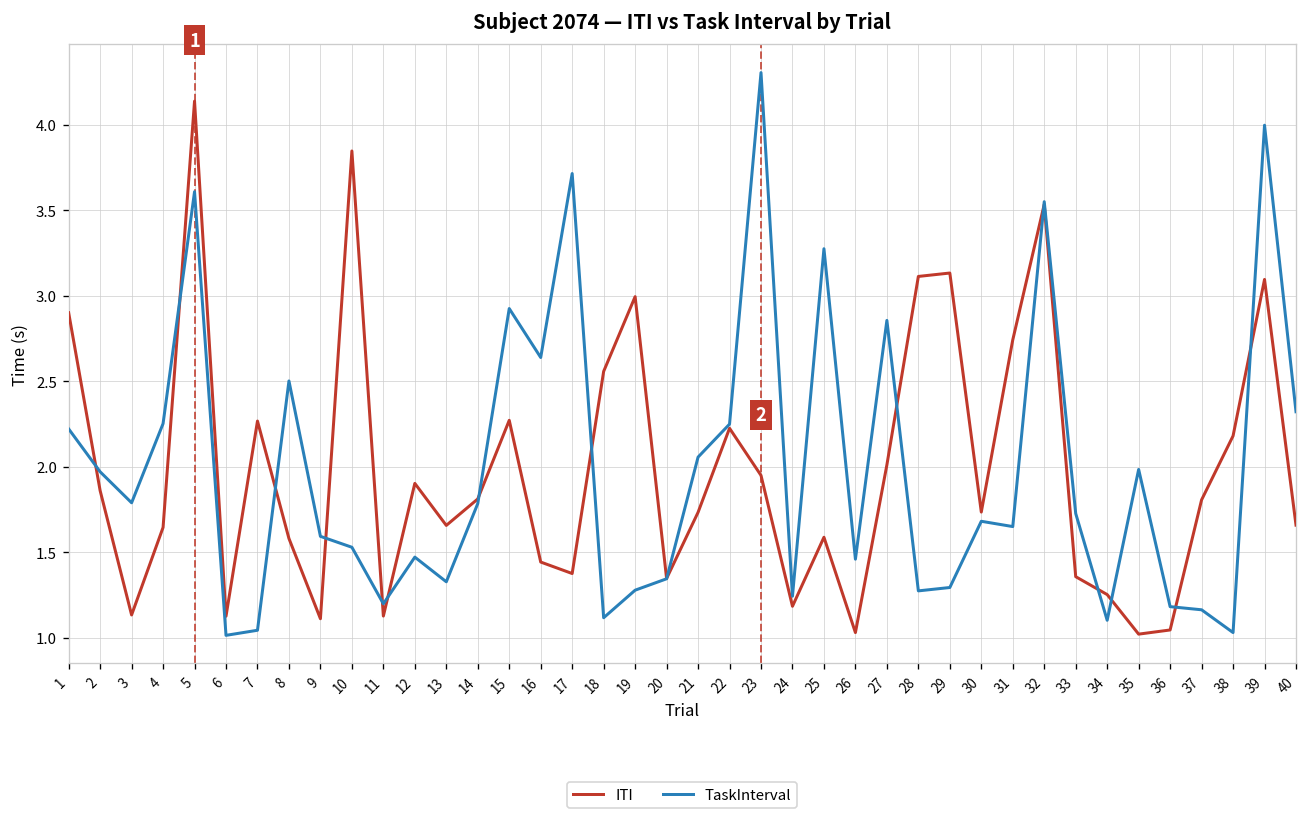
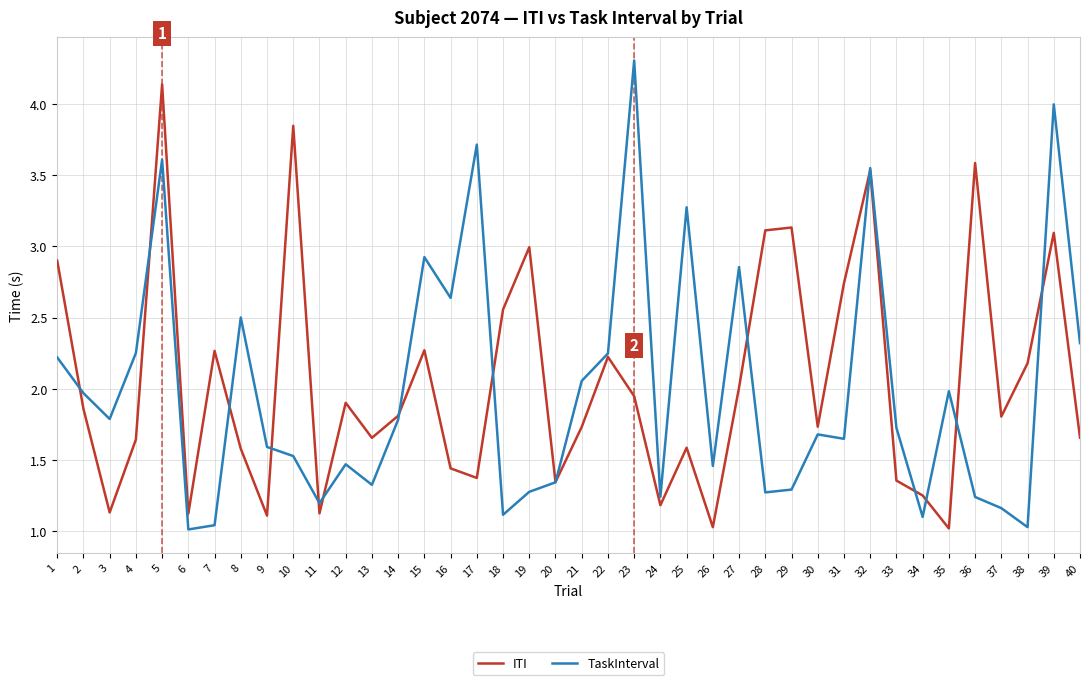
ITI, 36: 1.04 -> 3.58
TaskInterval, 36: 1.18 -> 1.24
